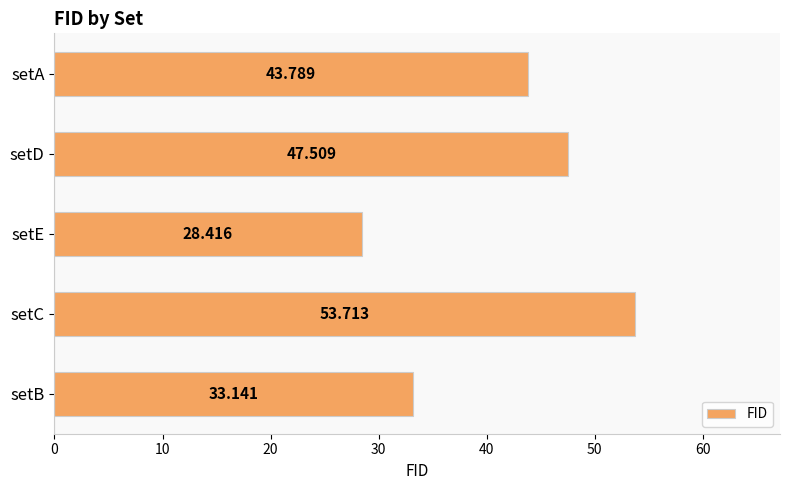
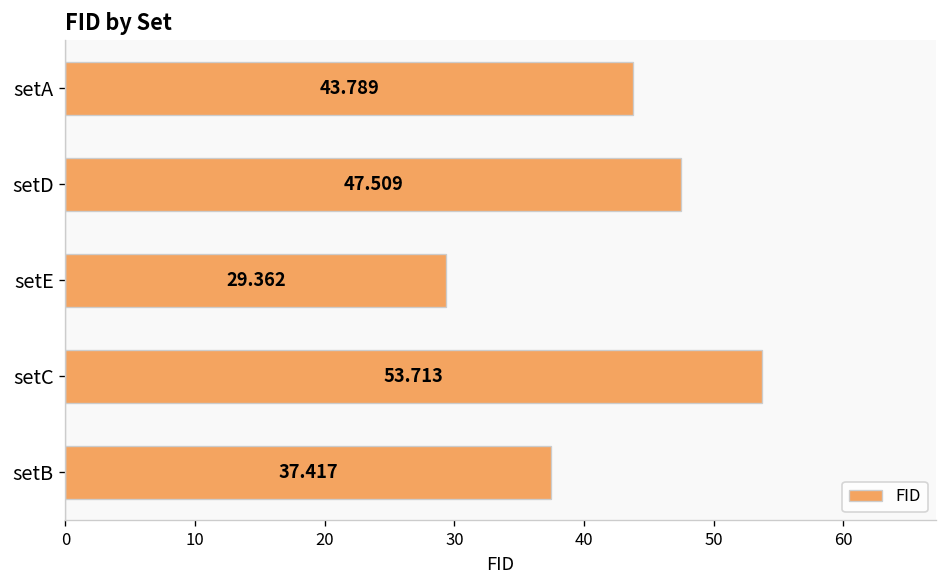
setE: 28.416 -> 29.362
setB: 33.141 -> 37.417
